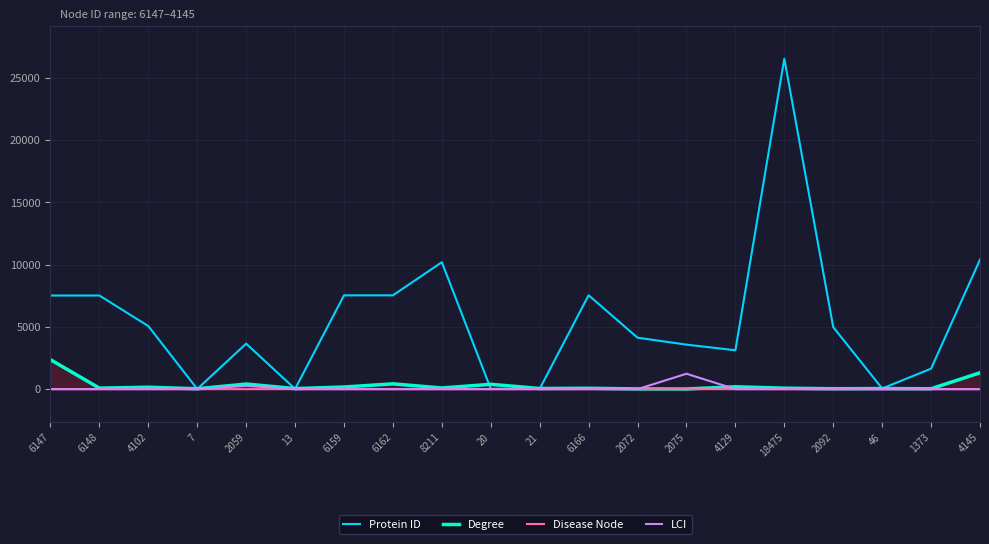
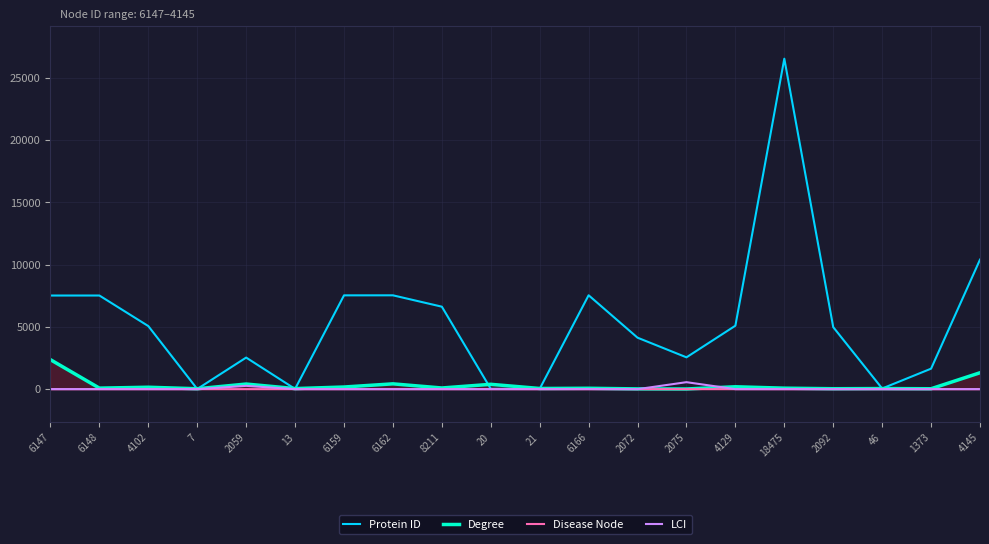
Protein ID, 2059: 3700 -> 2500
Protein ID, 8211: 10200 -> 6600
Protein ID, 2075: 3600 -> 2600
LCI, 2075: 1200 -> 600
Protein ID, 4129: 3100 -> 5100
